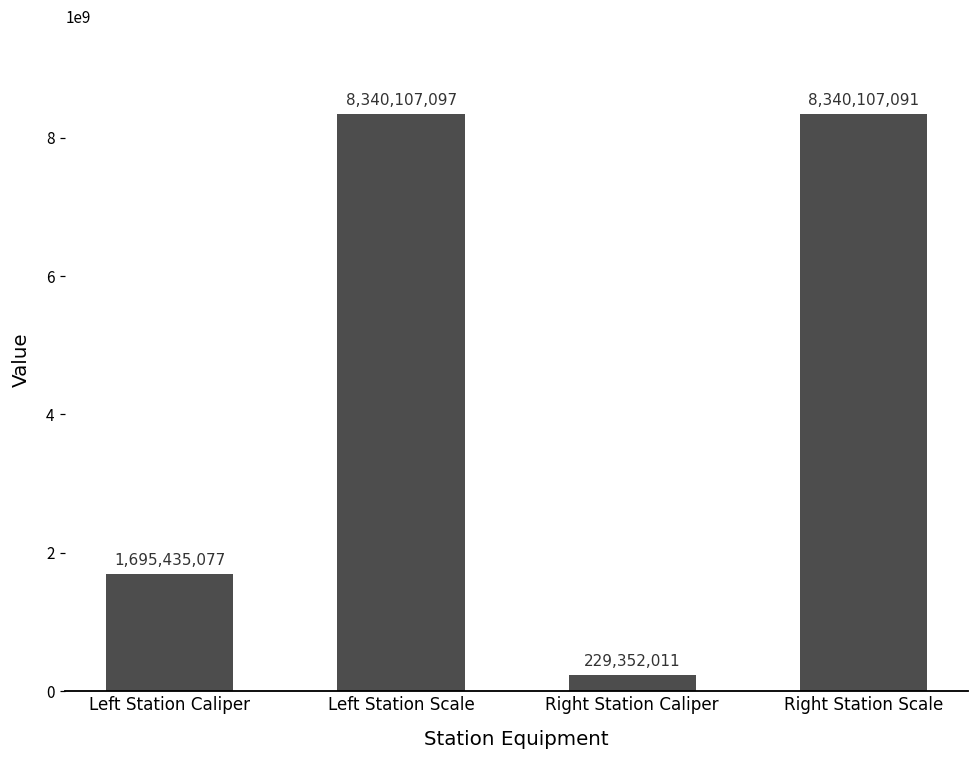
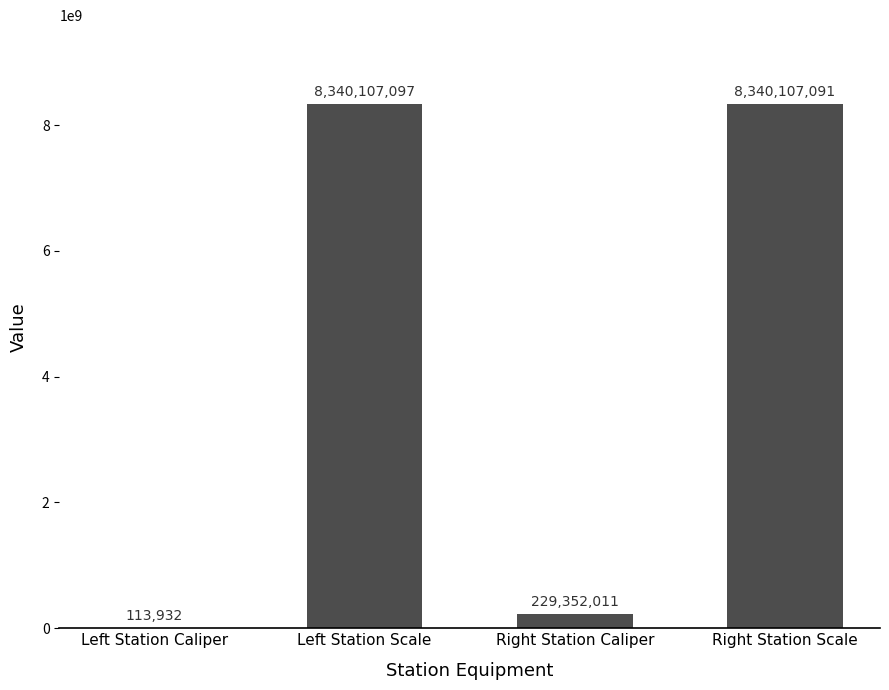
Left Station Caliper: 1,695,435,077 -> 113,932
